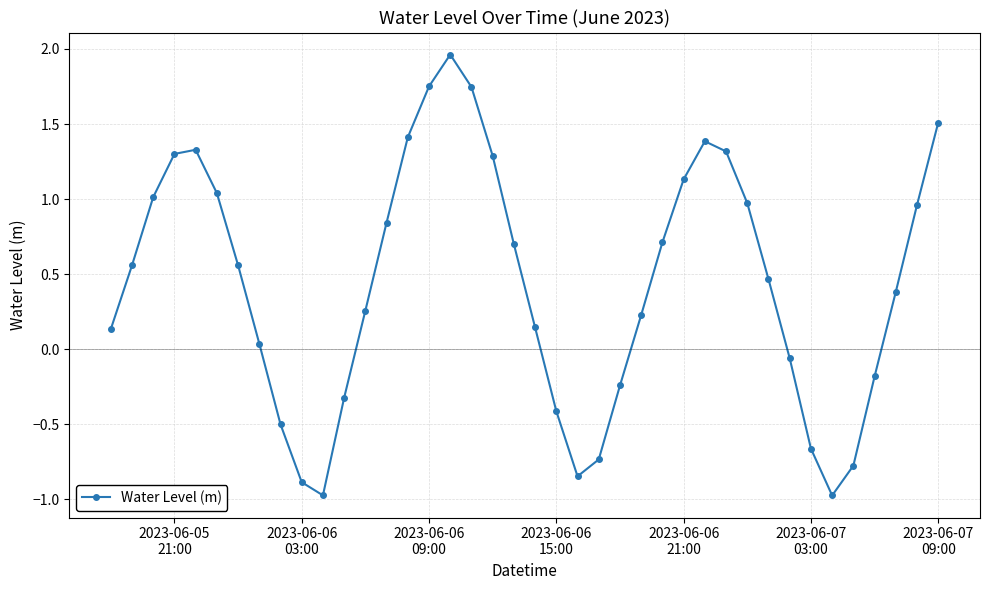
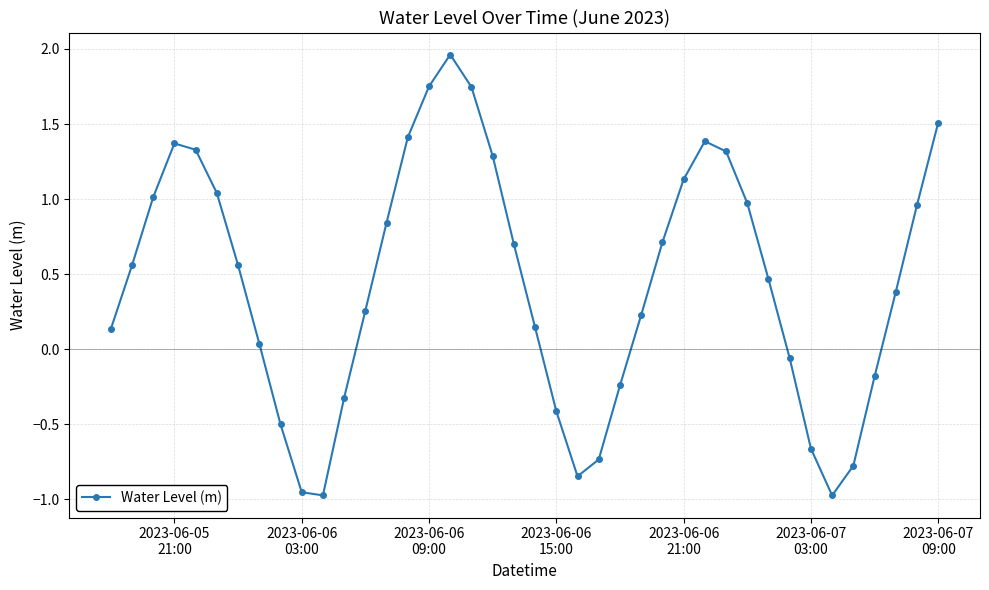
2023-06-05 21:00: 1.30 -> 1.37
2023-06-06 03:00: -0.89 -> -0.95
